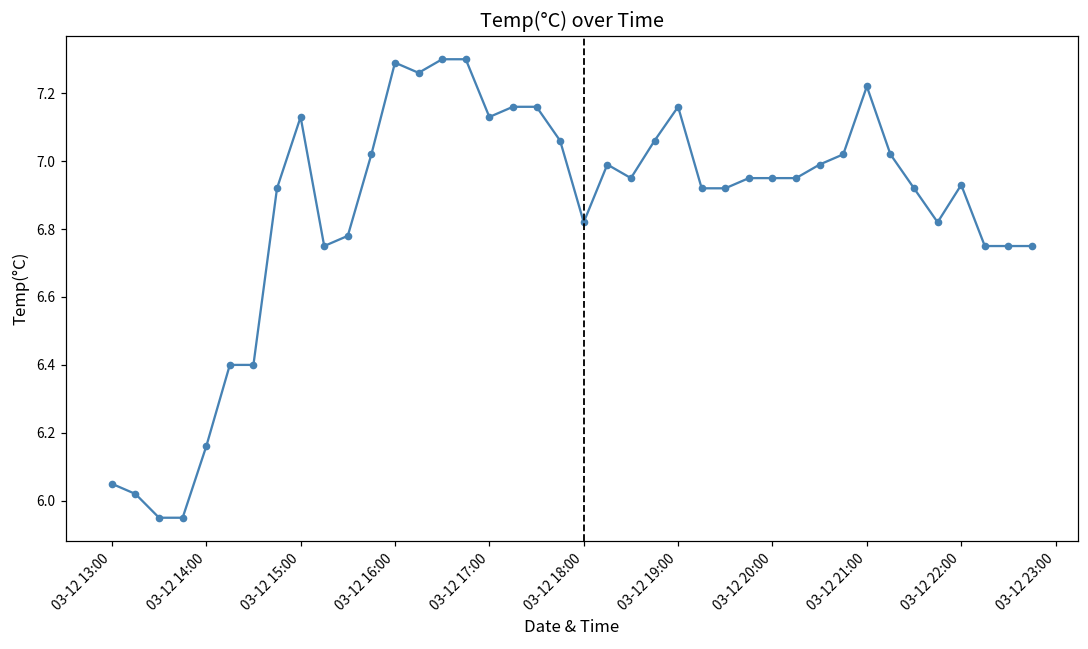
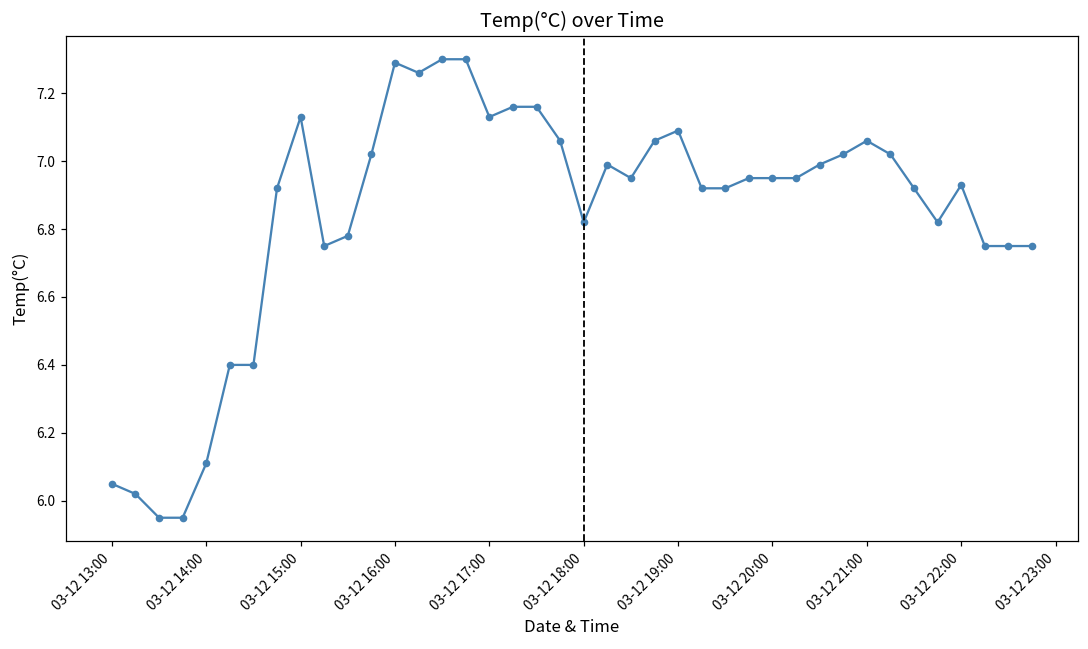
03-12 14:00: 6.16 -> 6.11
03-12 19:00: 7.16 -> 7.09
03-12 21:00: 7.22 -> 7.06
